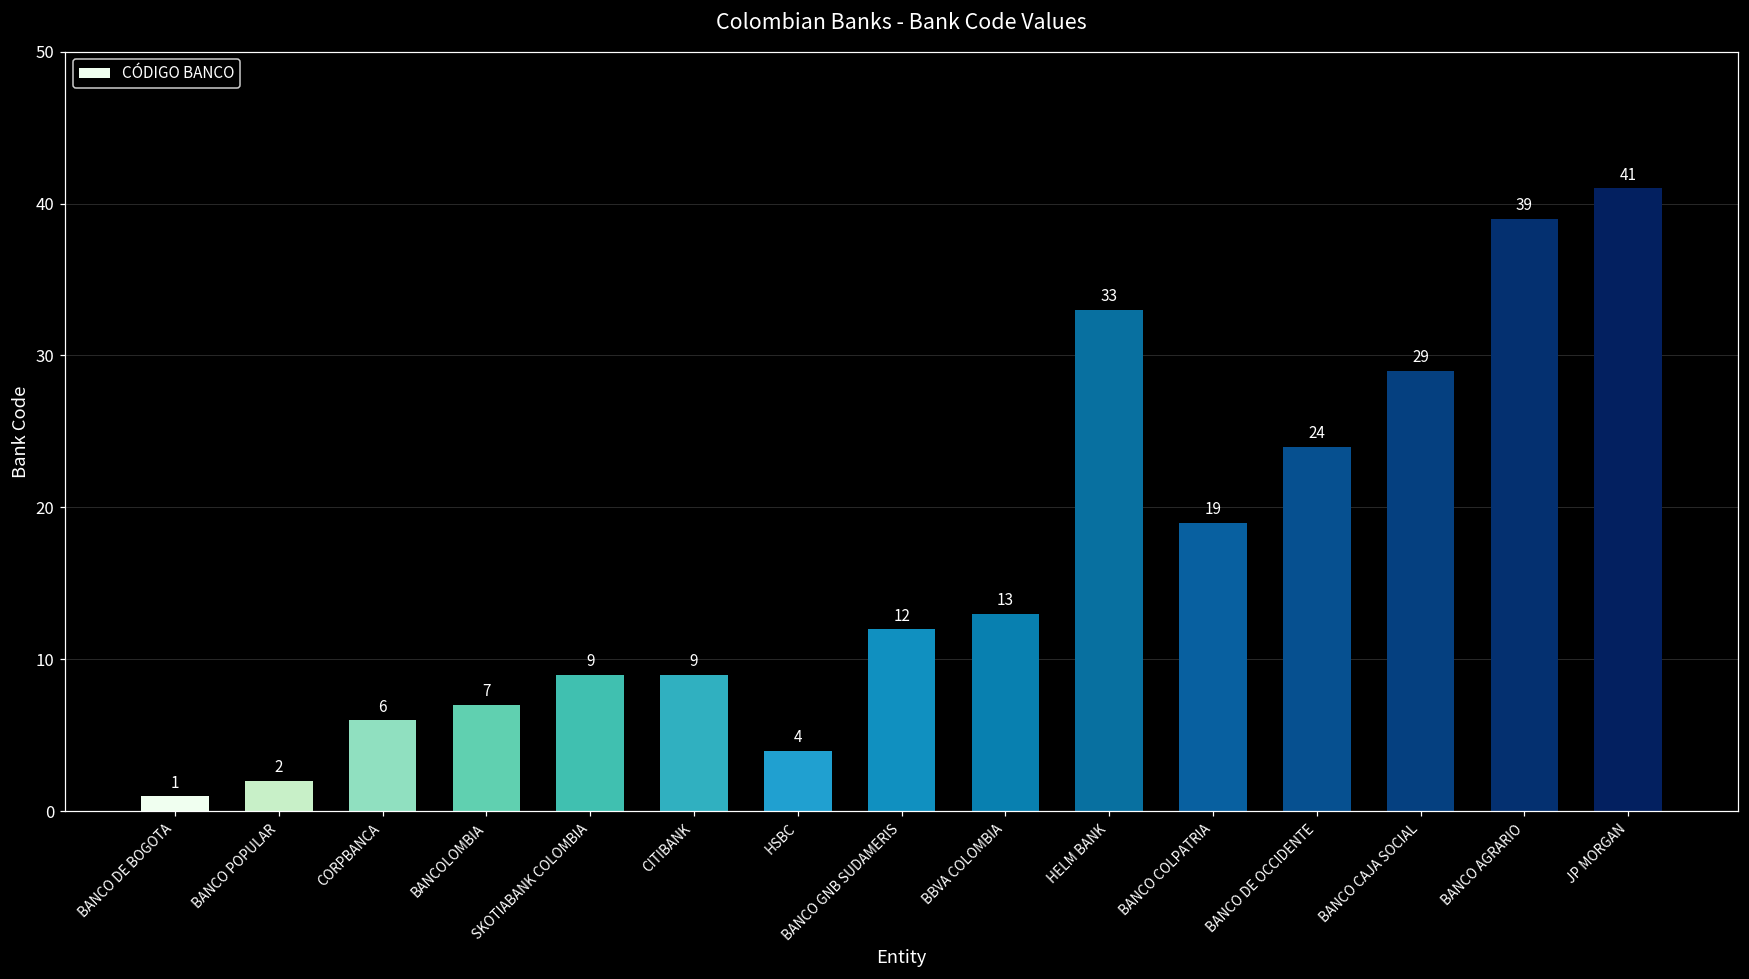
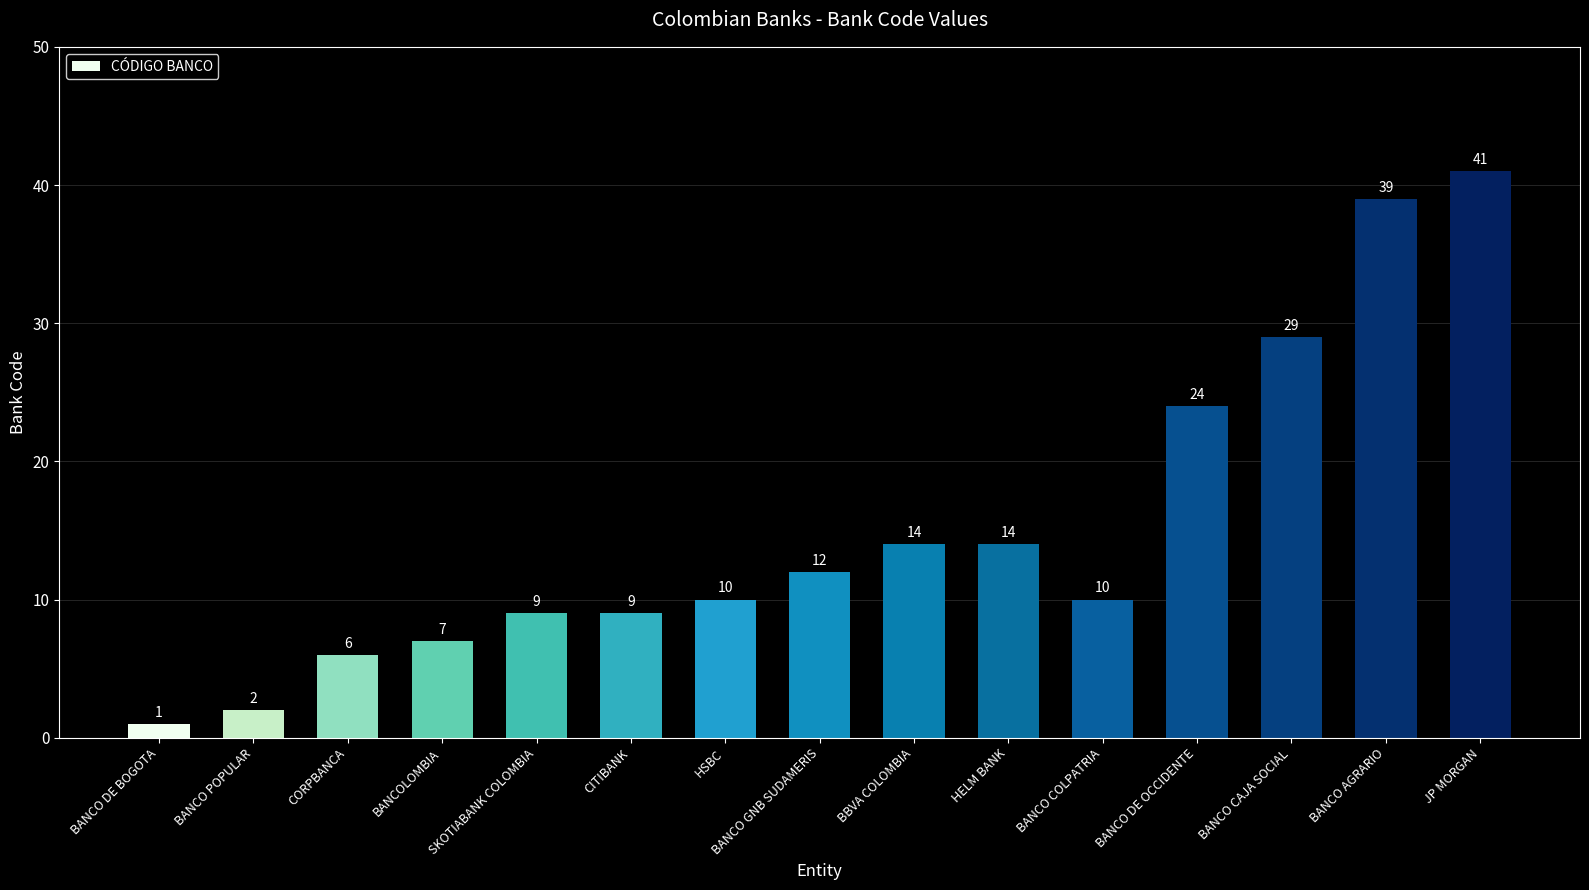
HSBC: 4 -> 10
BBVA COLOMBIA: 13 -> 14
HELM BANK: 33 -> 14
BANCO COLPATRIA: 19 -> 10
